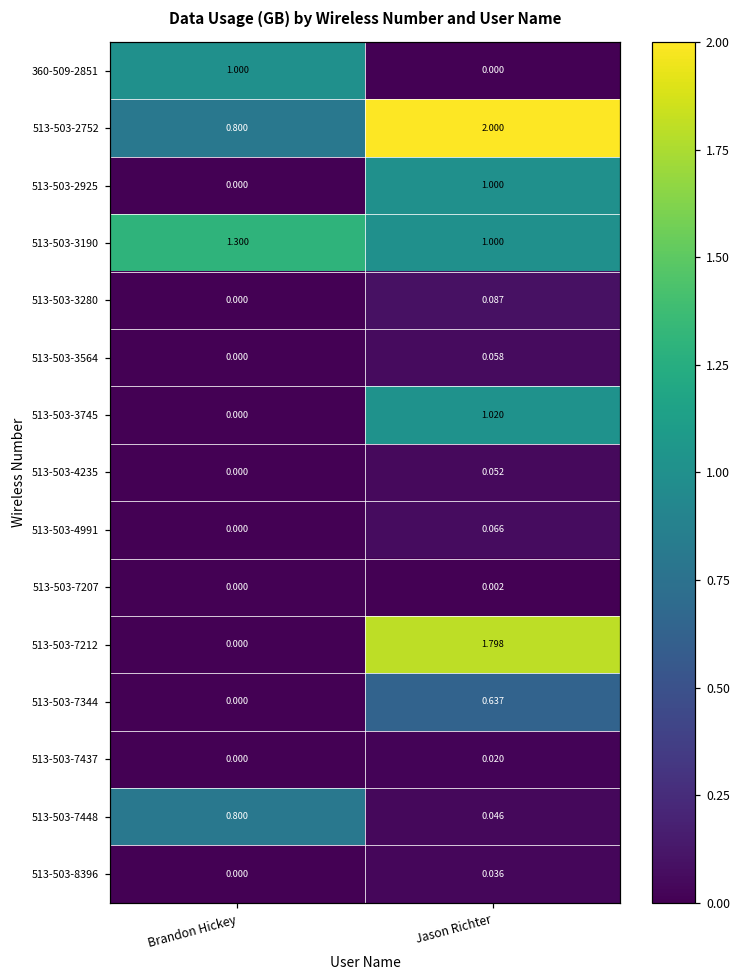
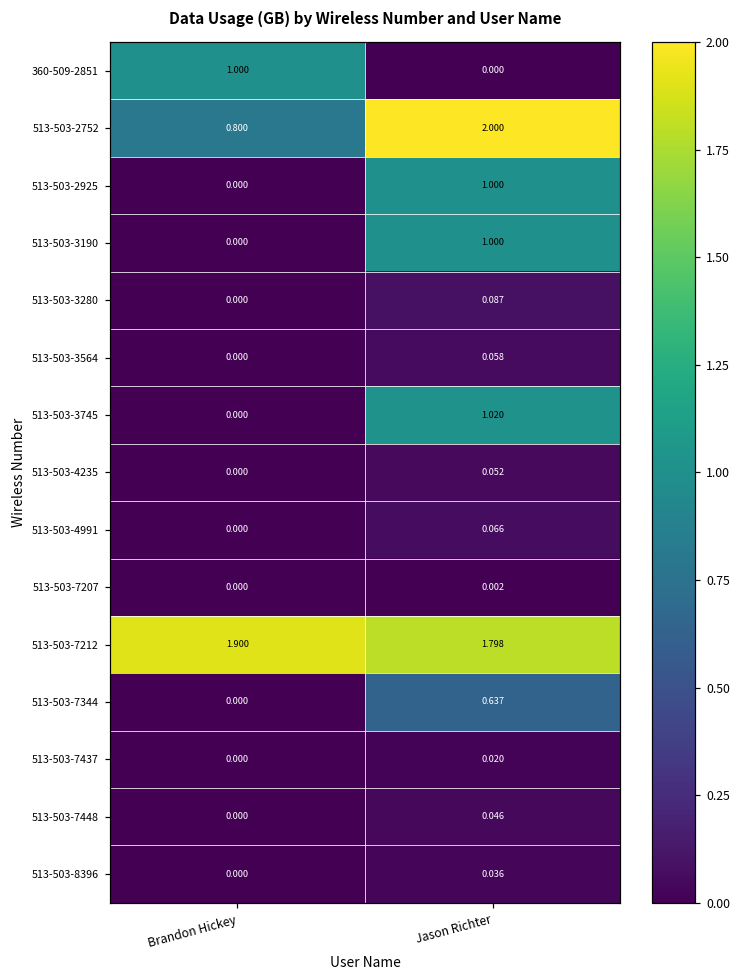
513-503-3190, Brandon Hickey: 1.300 -> 0.000
513-503-7212, Brandon Hickey: 0.000 -> 1.900
513-503-7448, Brandon Hickey: 0.800 -> 0.000
